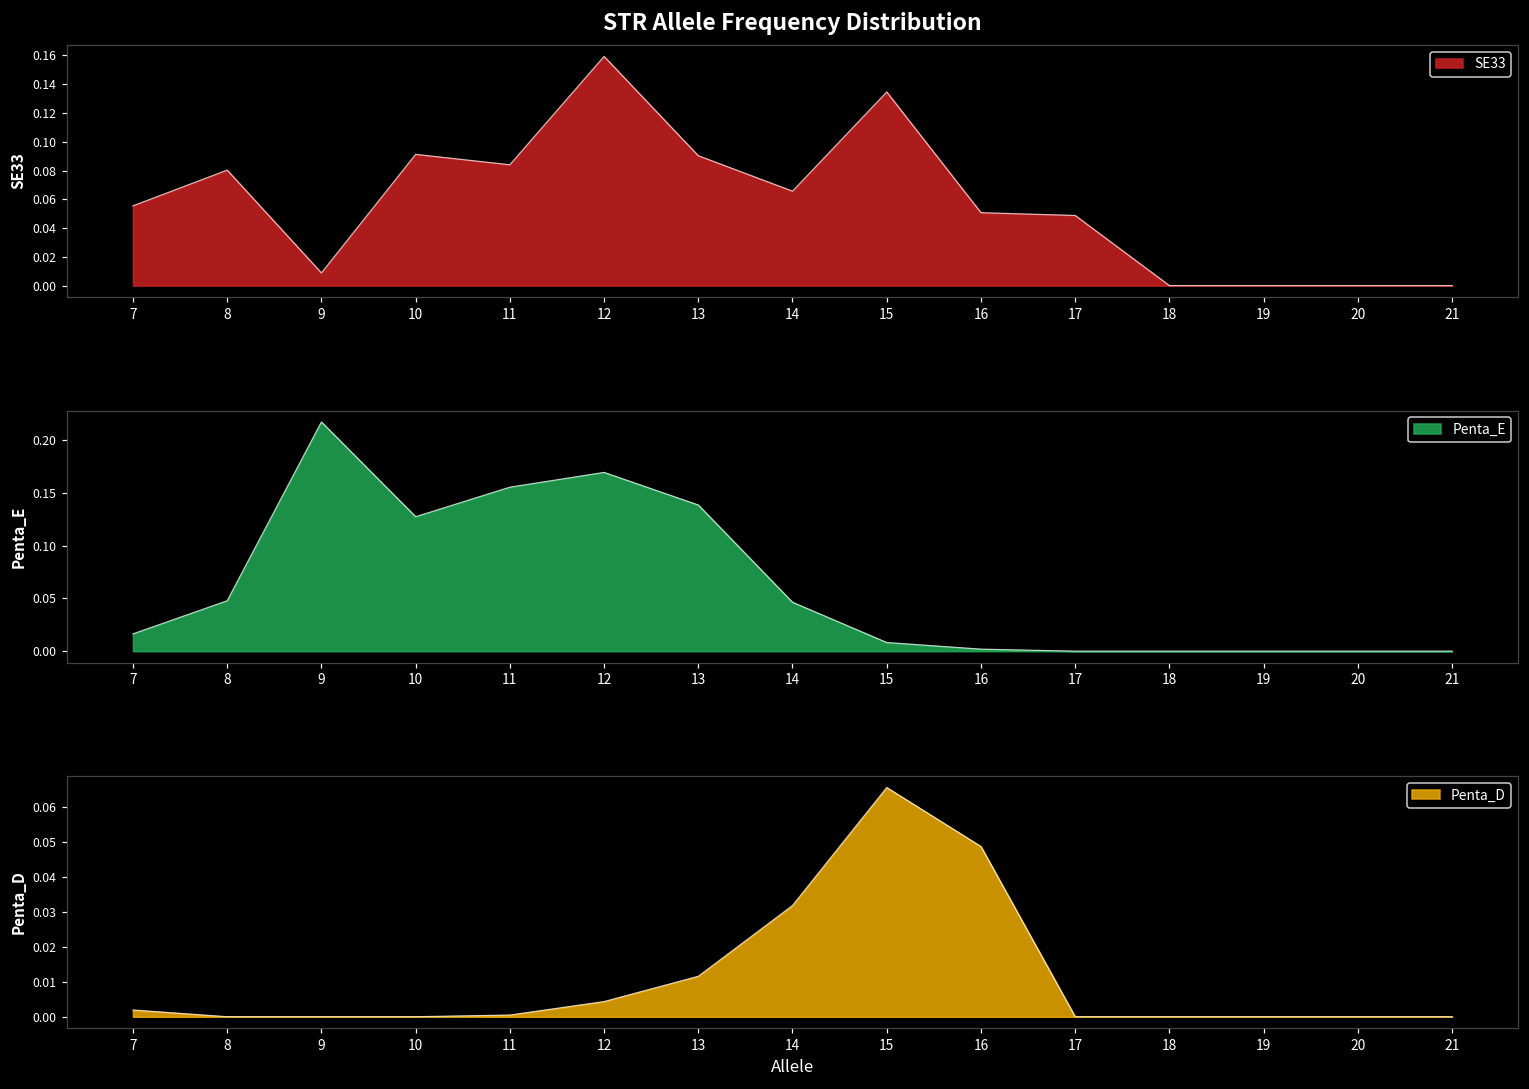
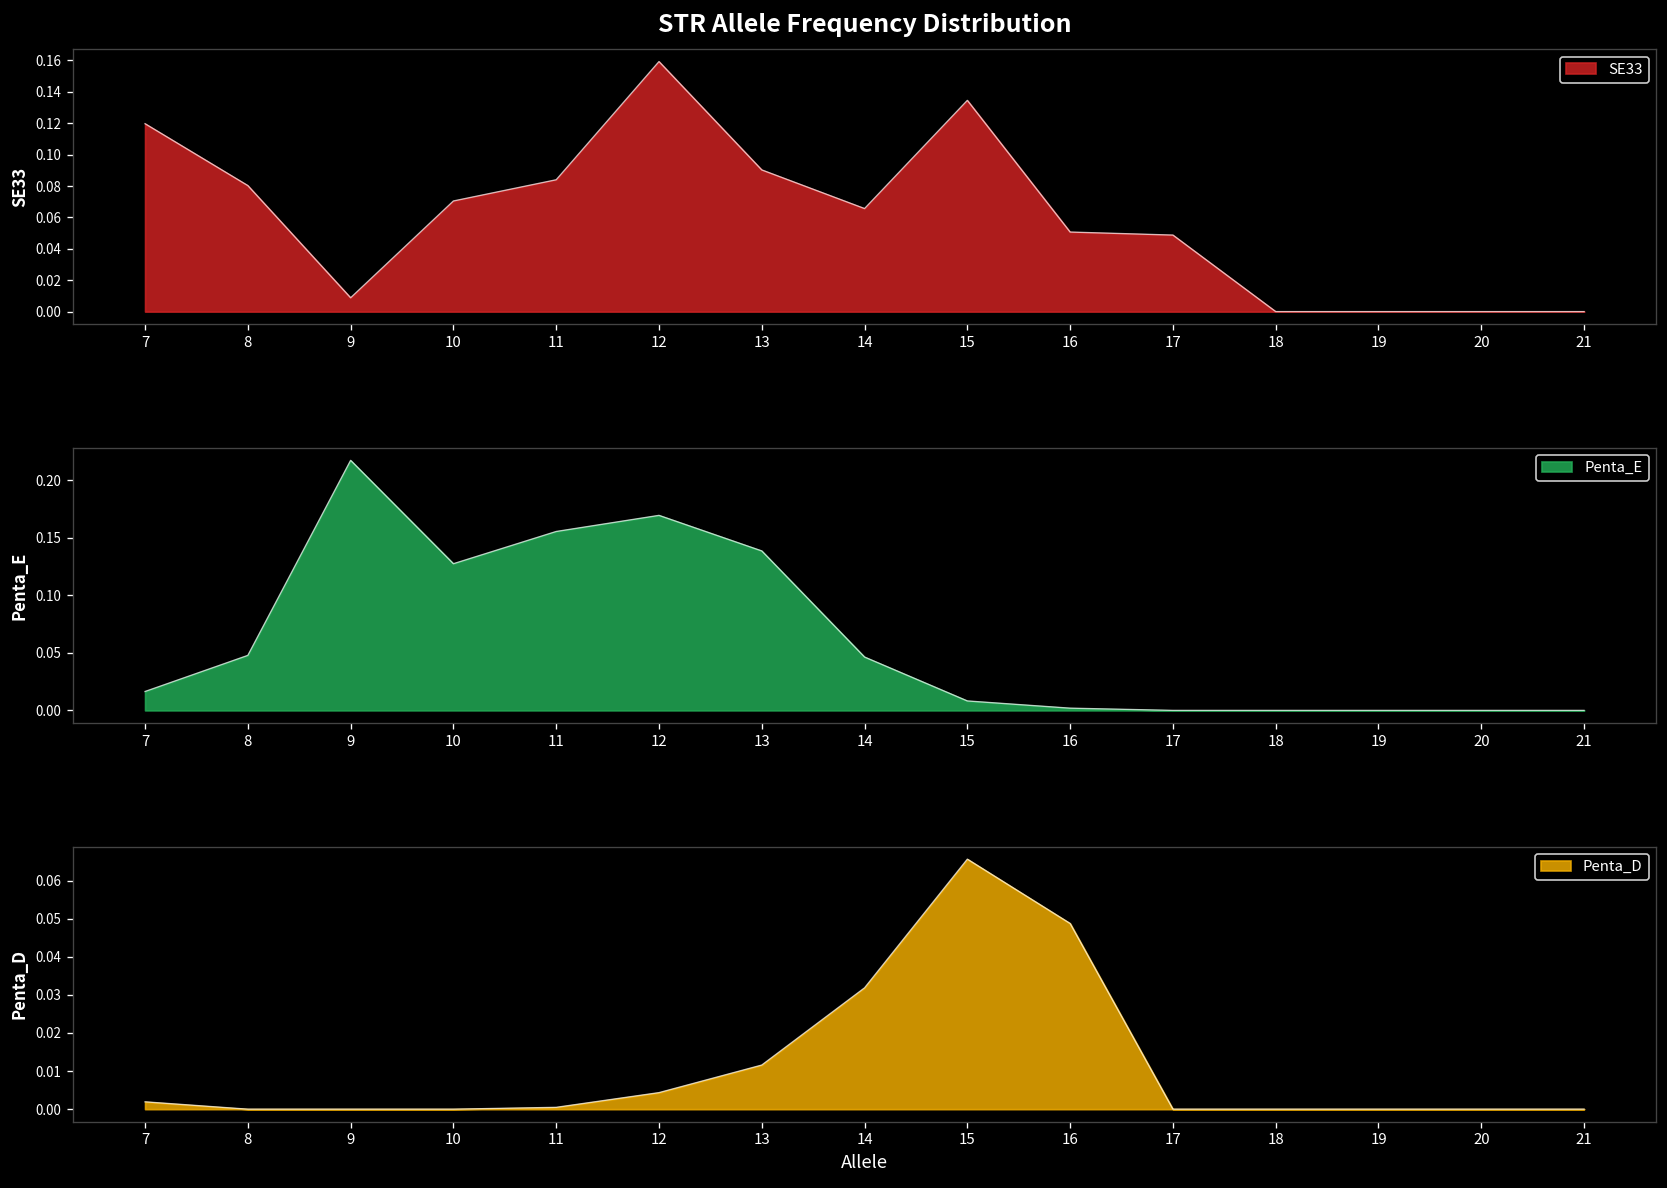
STR Allele Frequency Distribution, 7: 0.055 -> 0.120
STR Allele Frequency Distribution, 10: 0.091 -> 0.070
